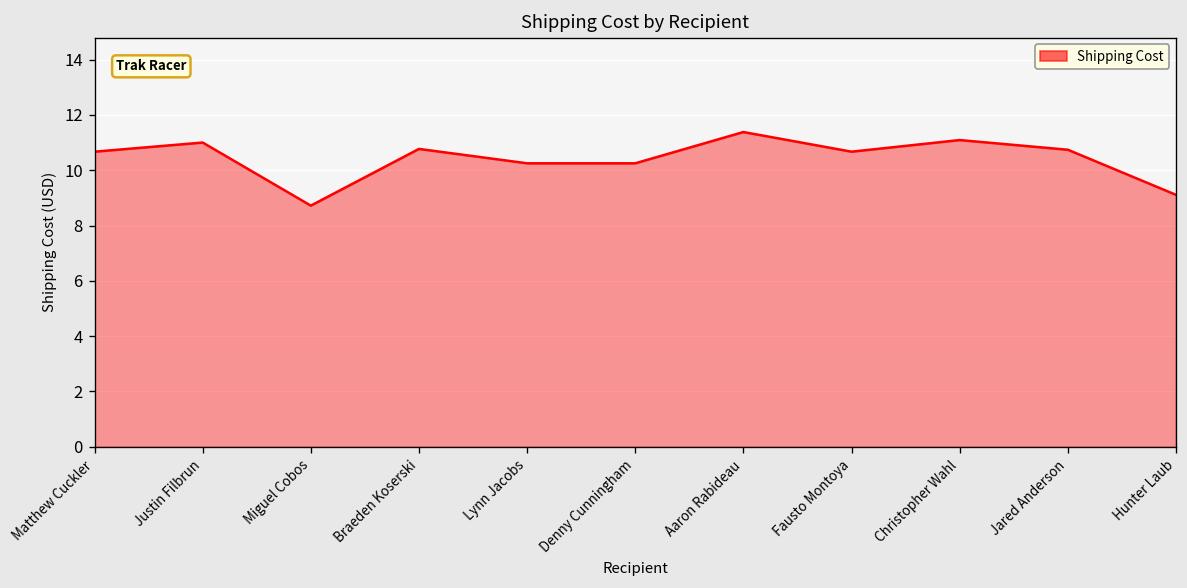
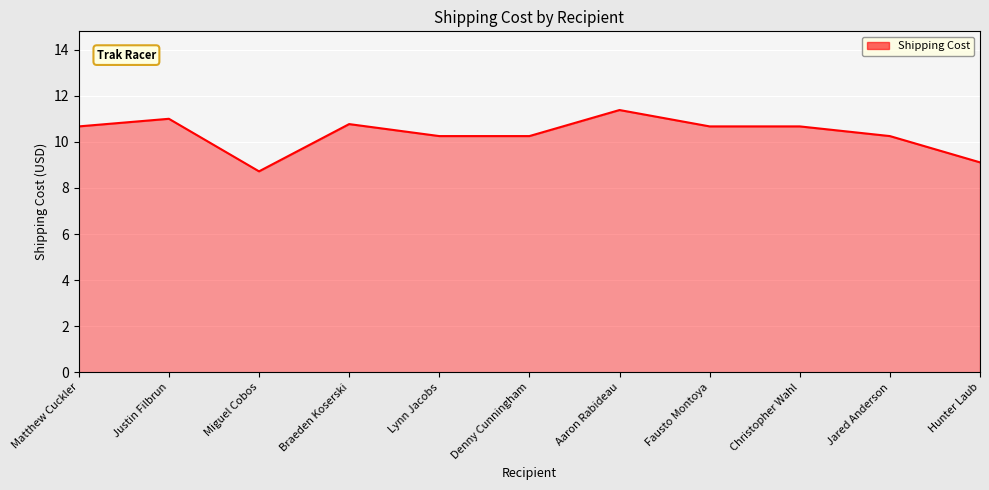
Christopher Wahl: 11.1 -> 10.7
Jared Anderson: 10.7 -> 10.3
